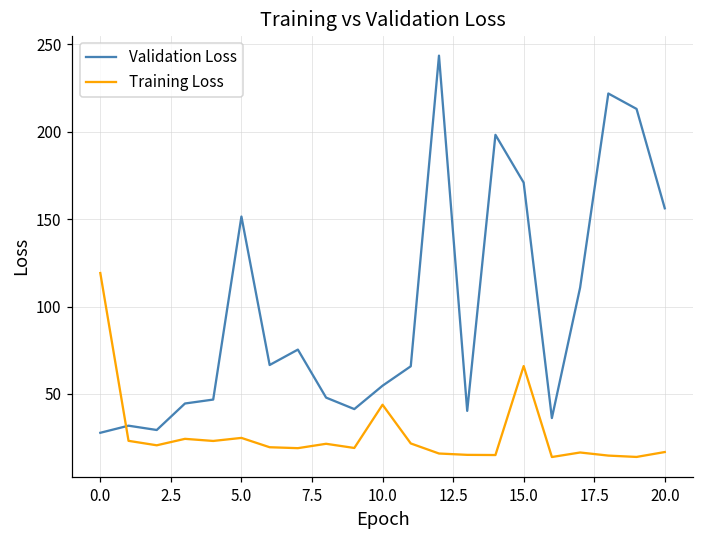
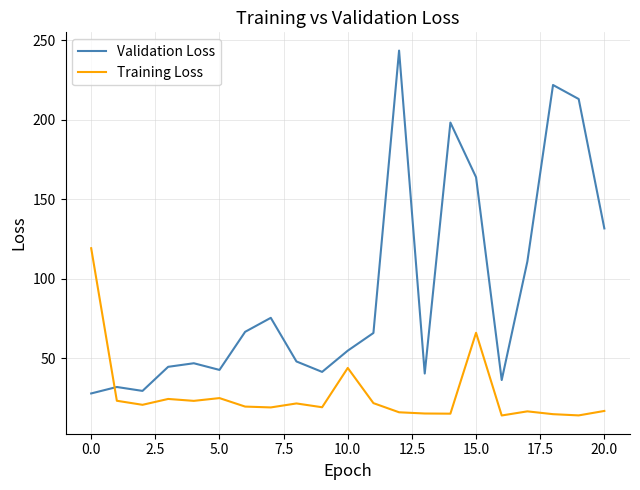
Validation Loss, 5.0: 152 -> 43
Validation Loss, 15.0: 171 -> 164
Validation Loss, 20.0: 156 -> 132
